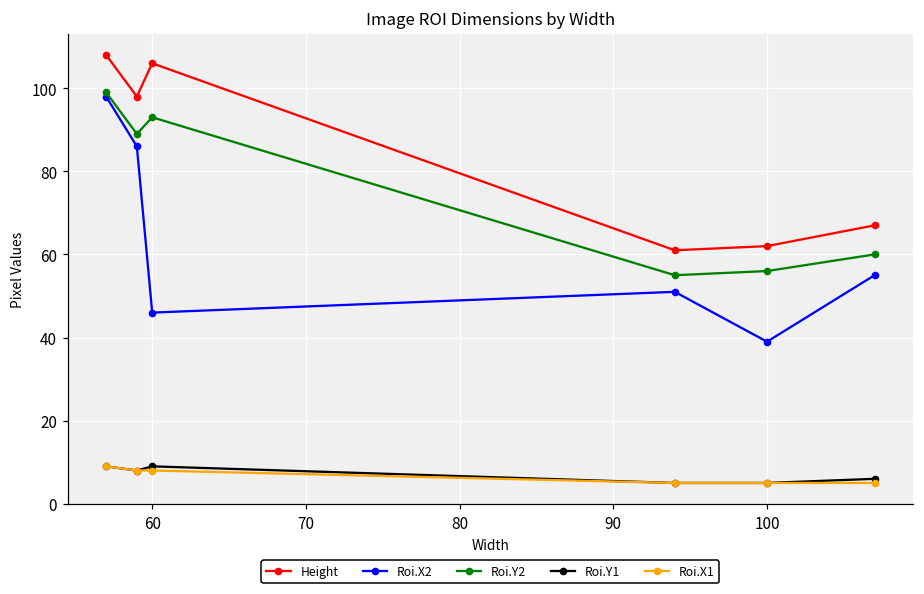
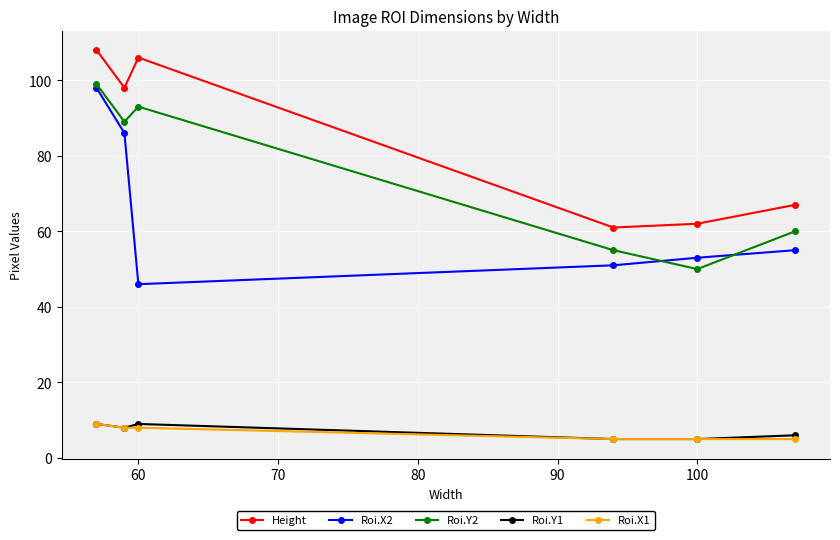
Roi.X2, 100: 39 -> 53
Roi.Y2, 100: 56 -> 50
